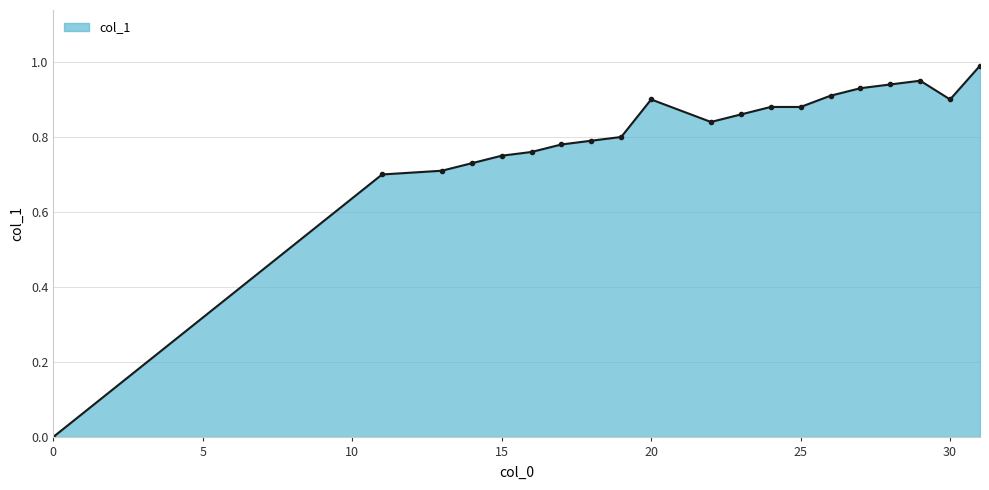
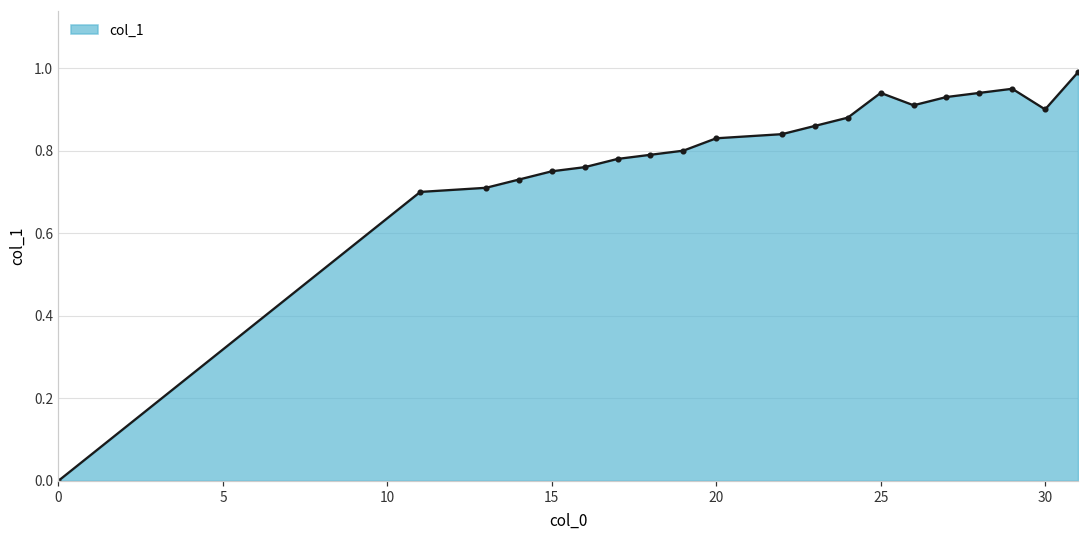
20: 0.90 -> 0.83
25: 0.88 -> 0.94
